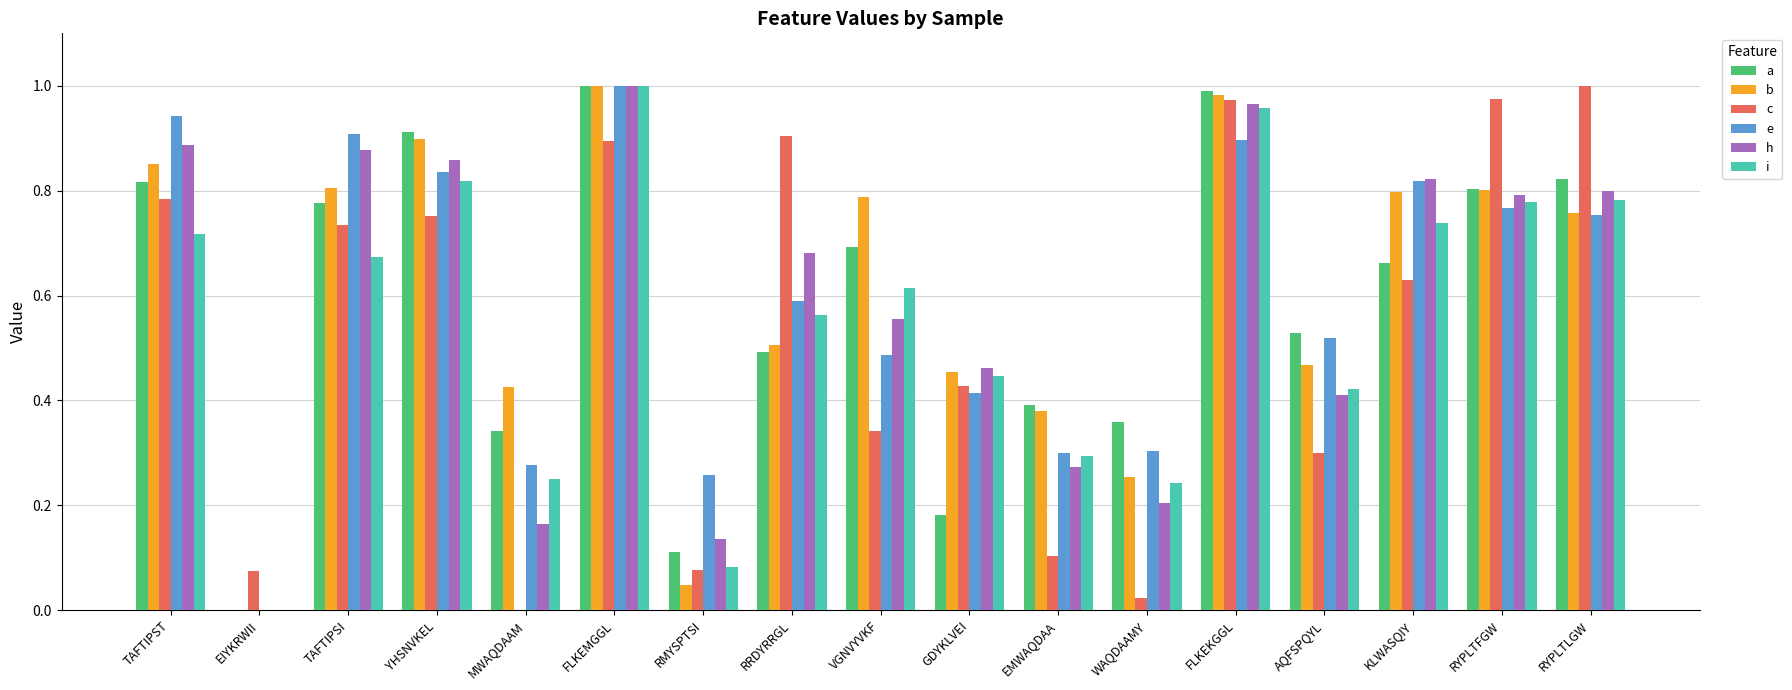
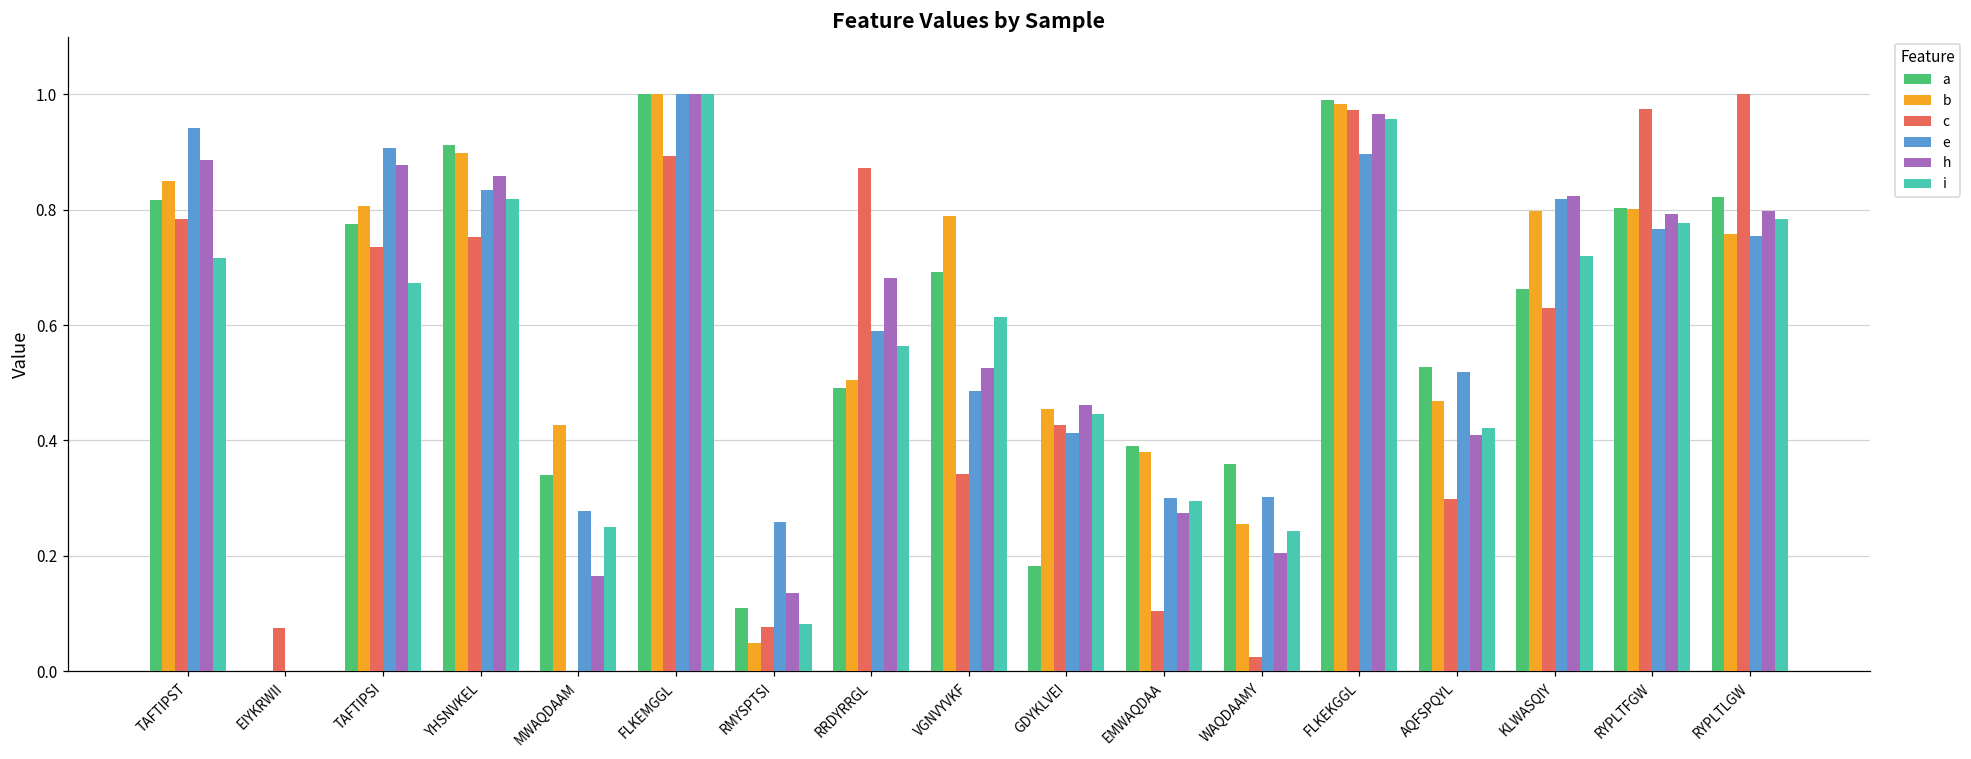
c, RRDYRRGL: 0.90 -> 0.87
h, VGNVYVKF: 0.55 -> 0.53
i, KLWASQIY: 0.74 -> 0.72
